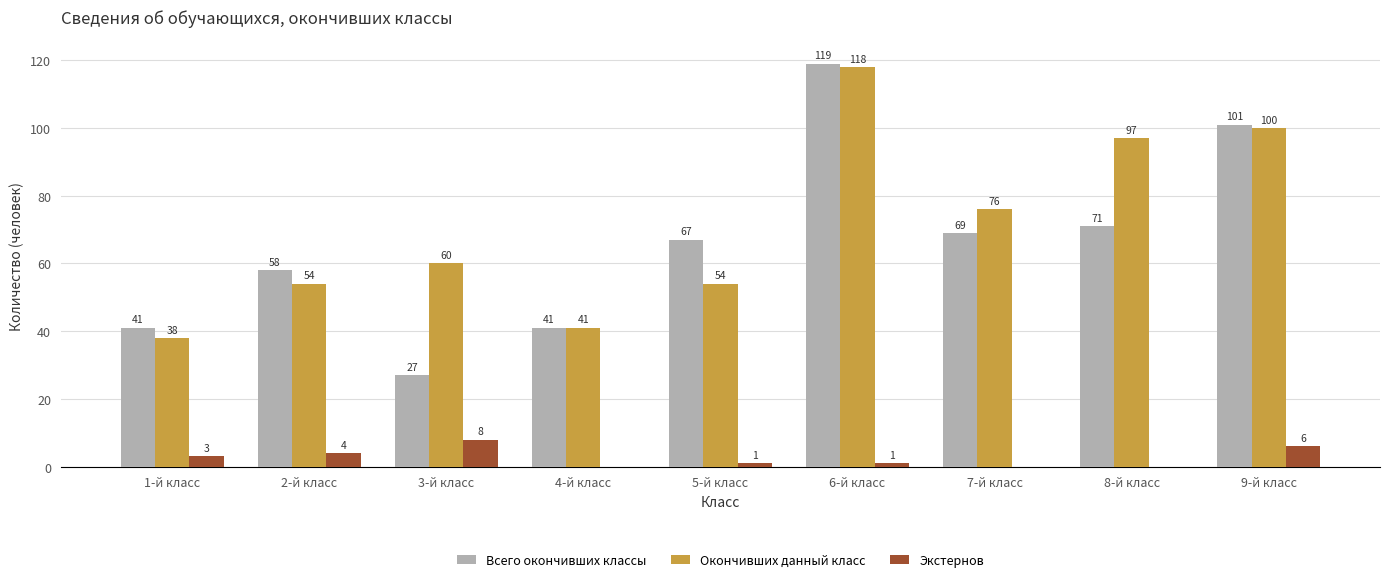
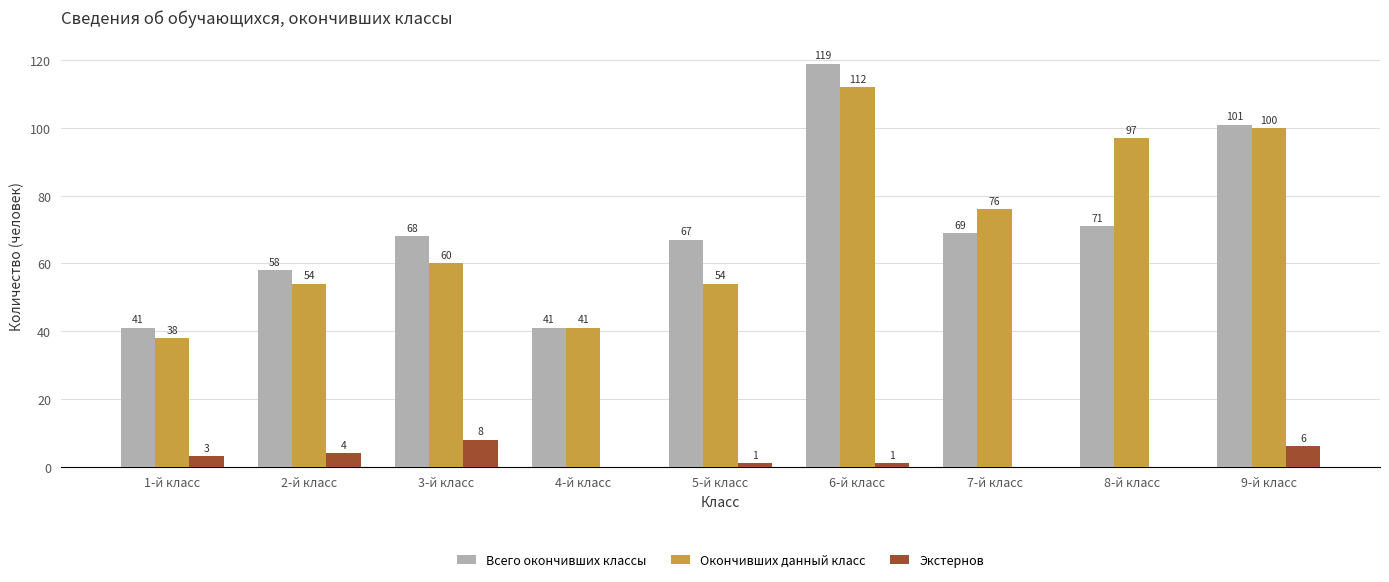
Всего окончивших классы, 3-й класс: 27 -> 68
Окончивших данный класс, 6-й класс: 118 -> 112
